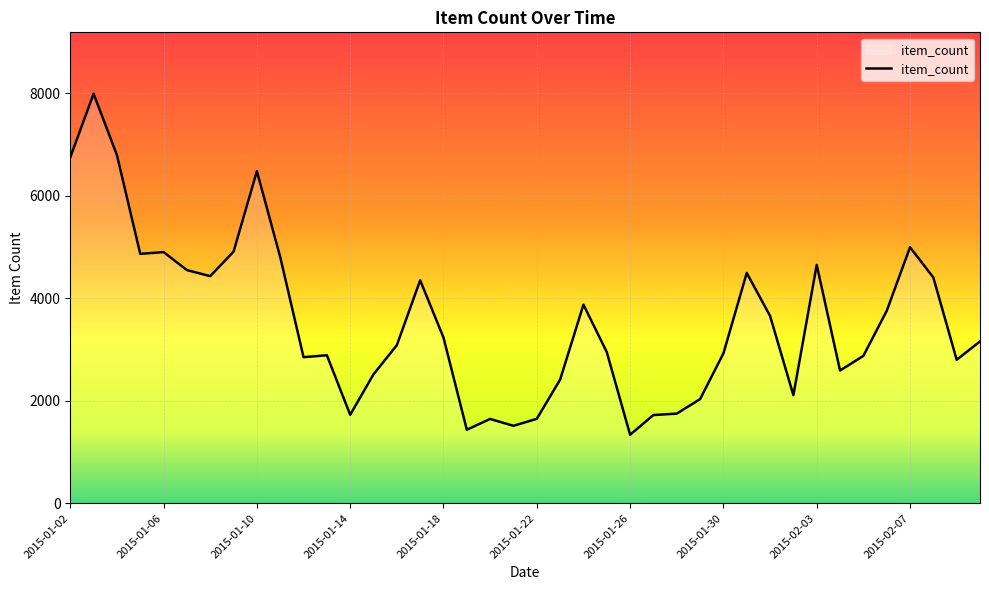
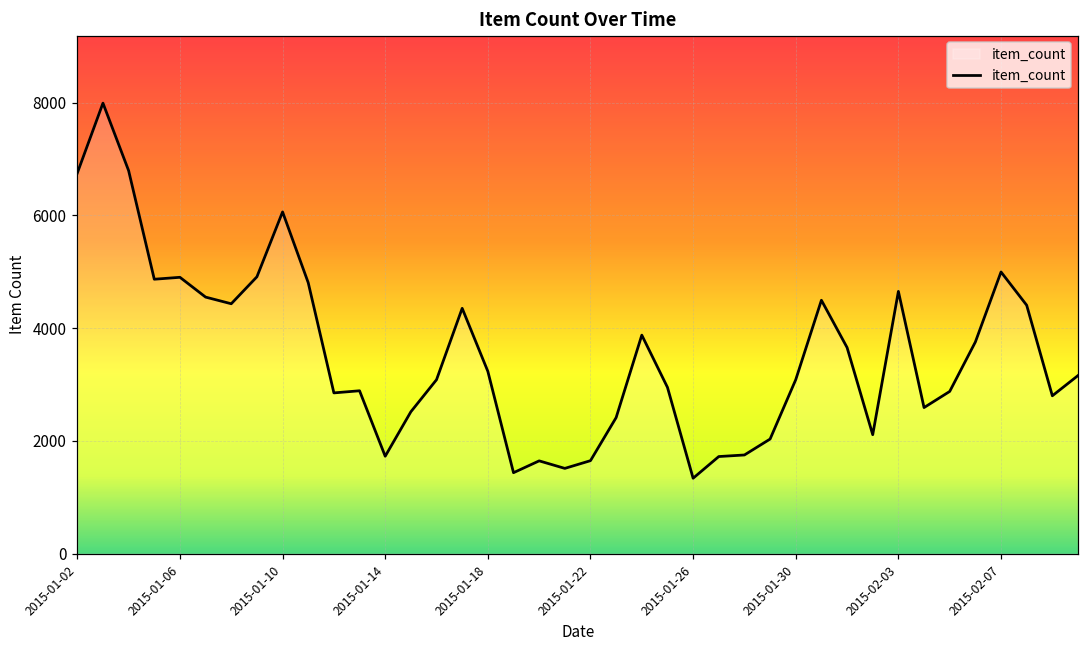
2015-01-10: 6500 -> 6100
2015-01-30: 2900 -> 3100
